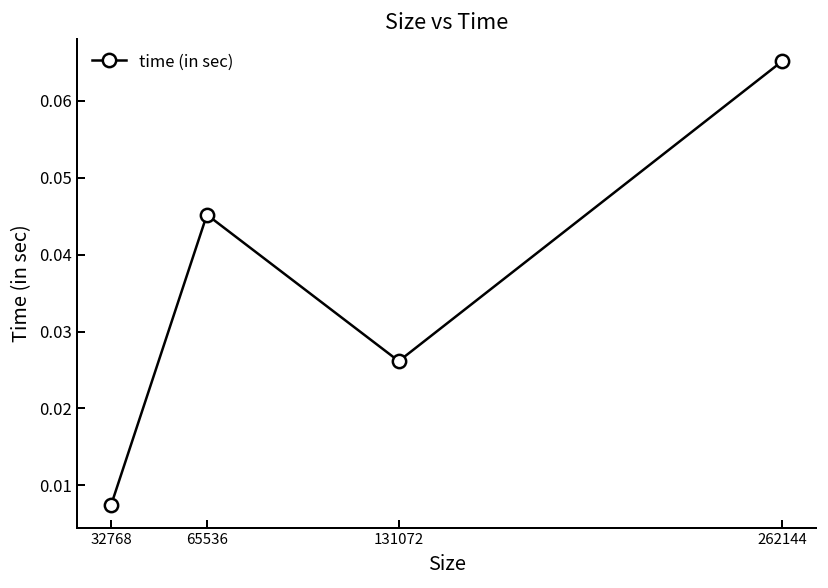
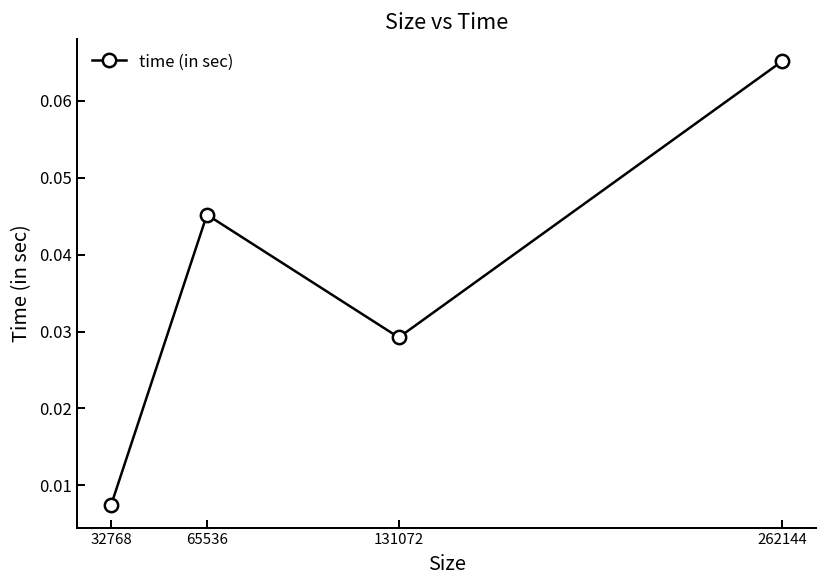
131072: 0.026 -> 0.029
